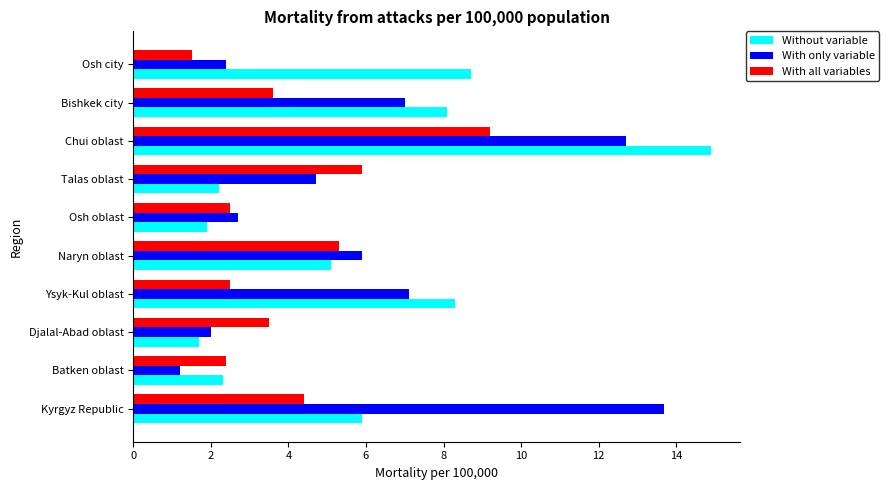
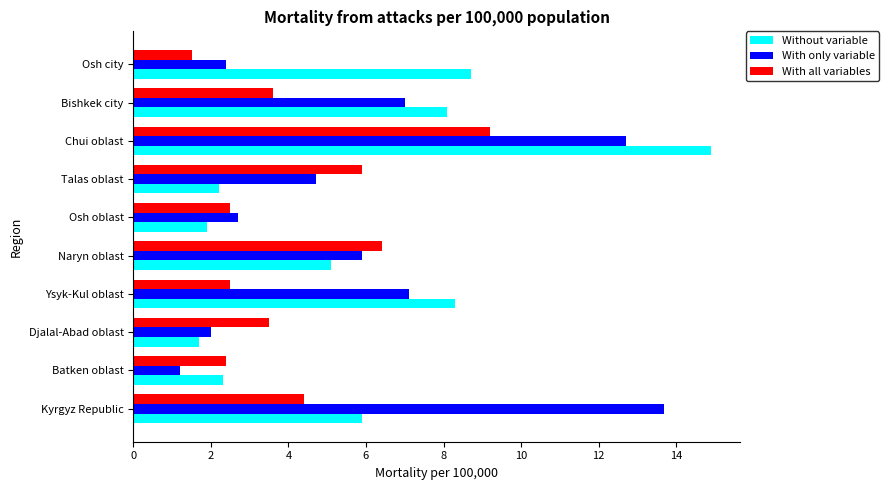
With all variables, Naryn oblast: 5.3 -> 6.4
